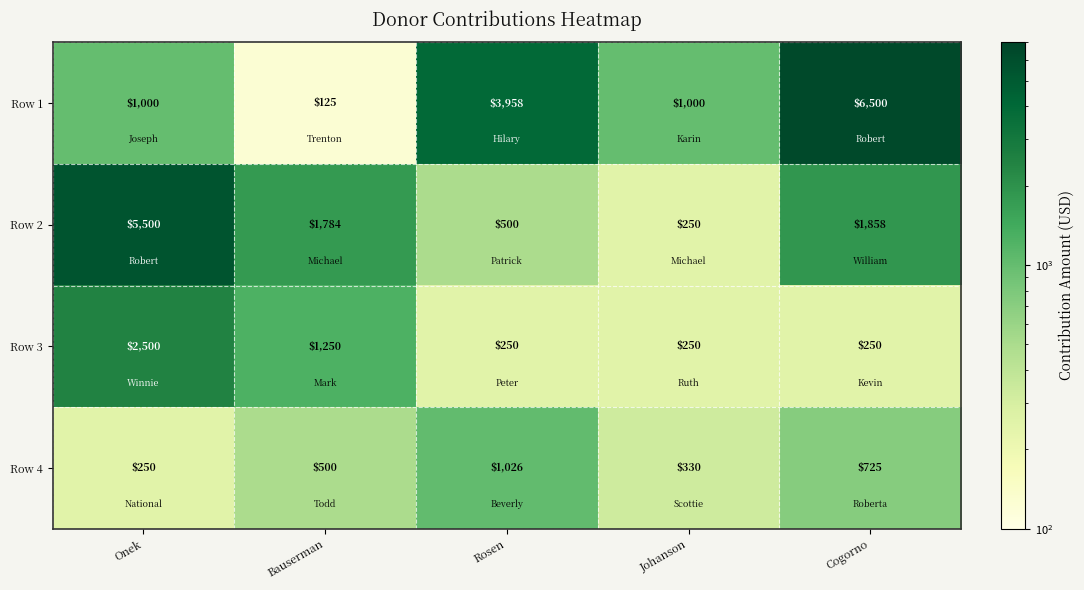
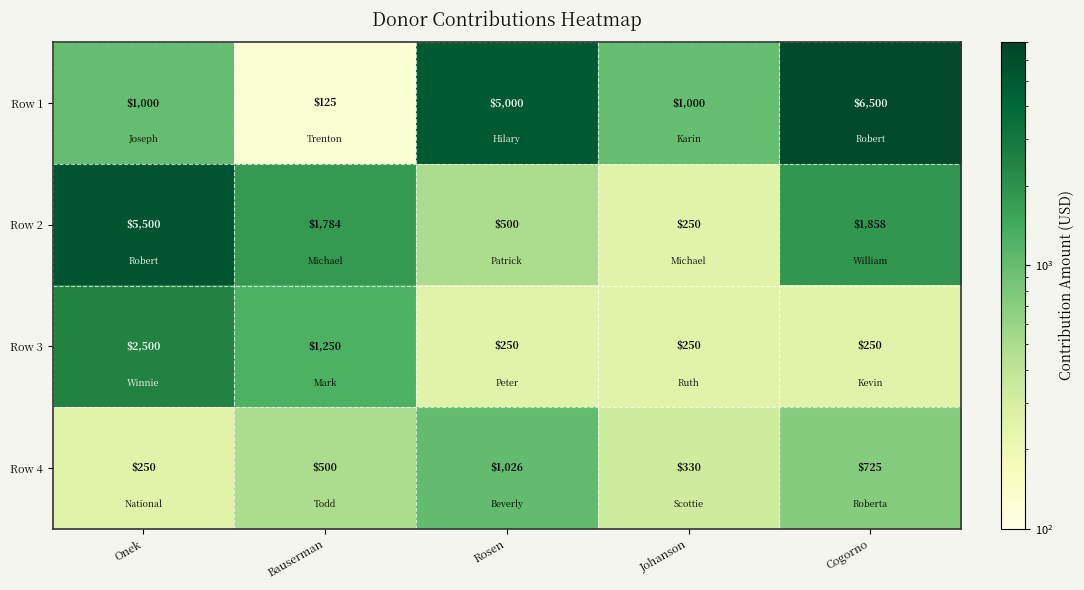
Row 1, Rosen: $3,958 -> $5,000
